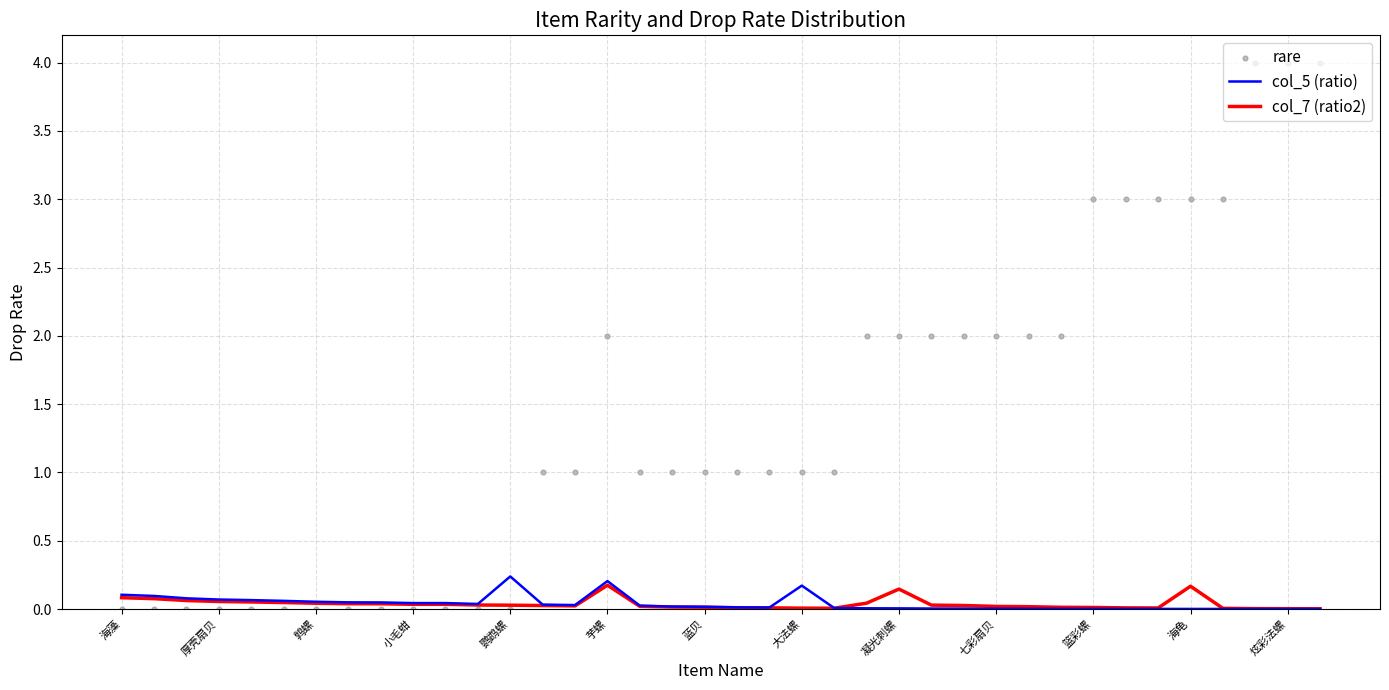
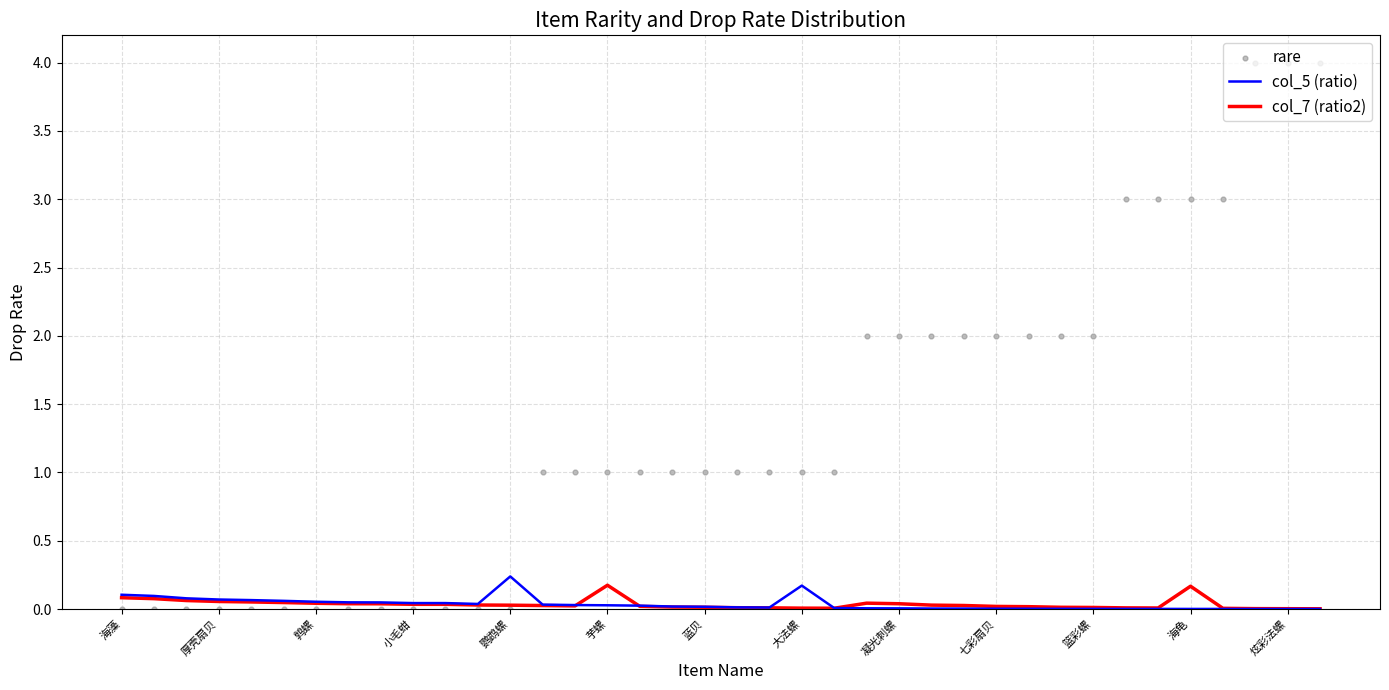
col_5 (ratio), 芋螺: 0.20 -> 0.03
rare, 芋螺: 2 -> 1
col_7 (ratio2), 凝光刺螺: 0.15 -> 0.04
rare, 篮彩螺: 3 -> 2
